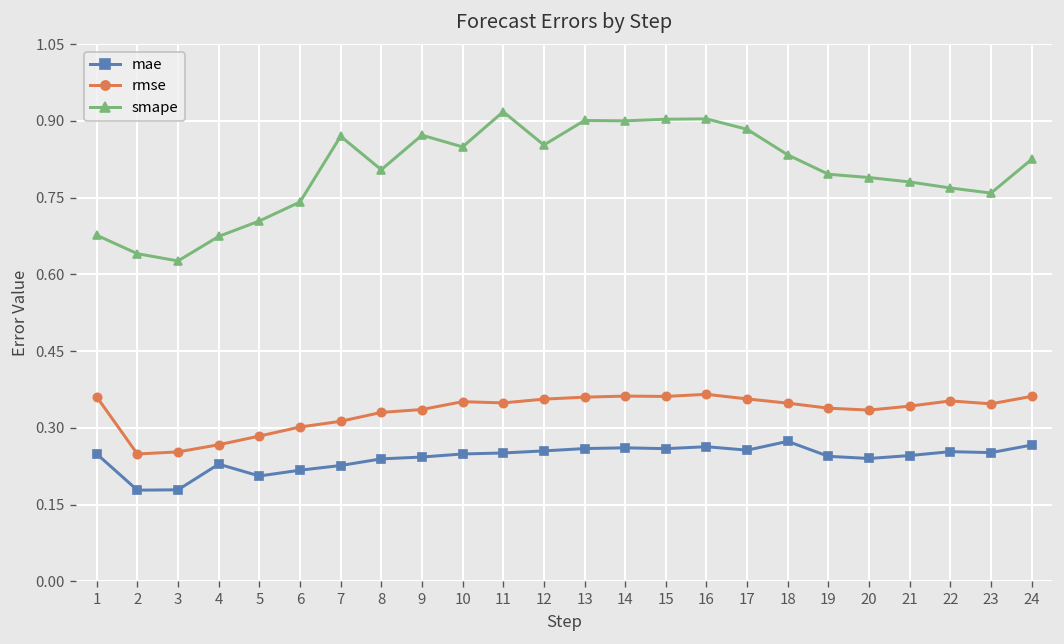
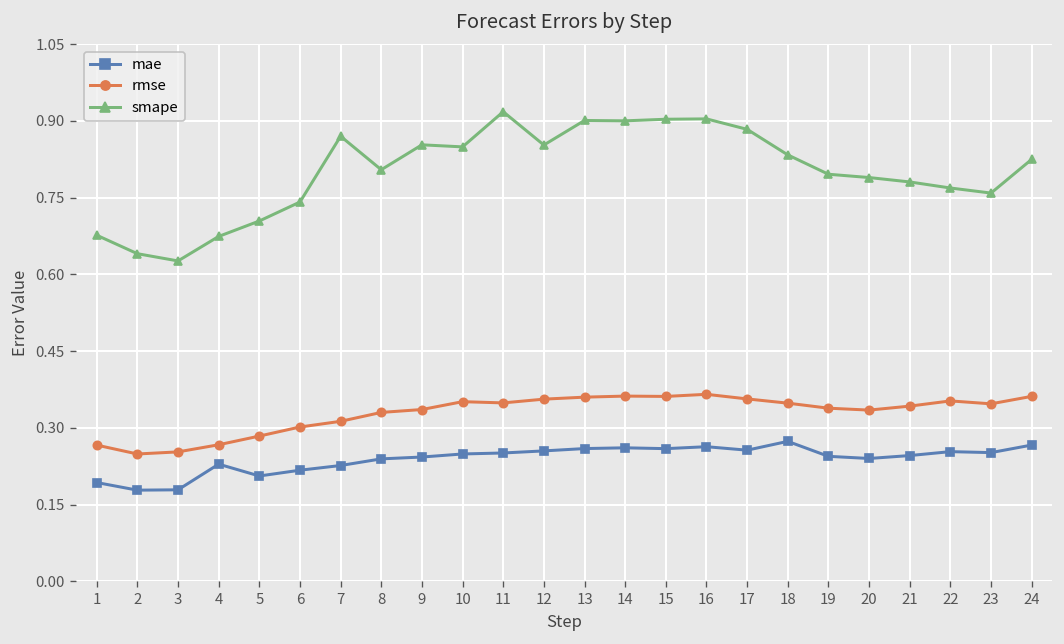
mae, 1: 0.25 -> 0.19
rmse, 1: 0.36 -> 0.27
smape, 9: 0.87 -> 0.85
